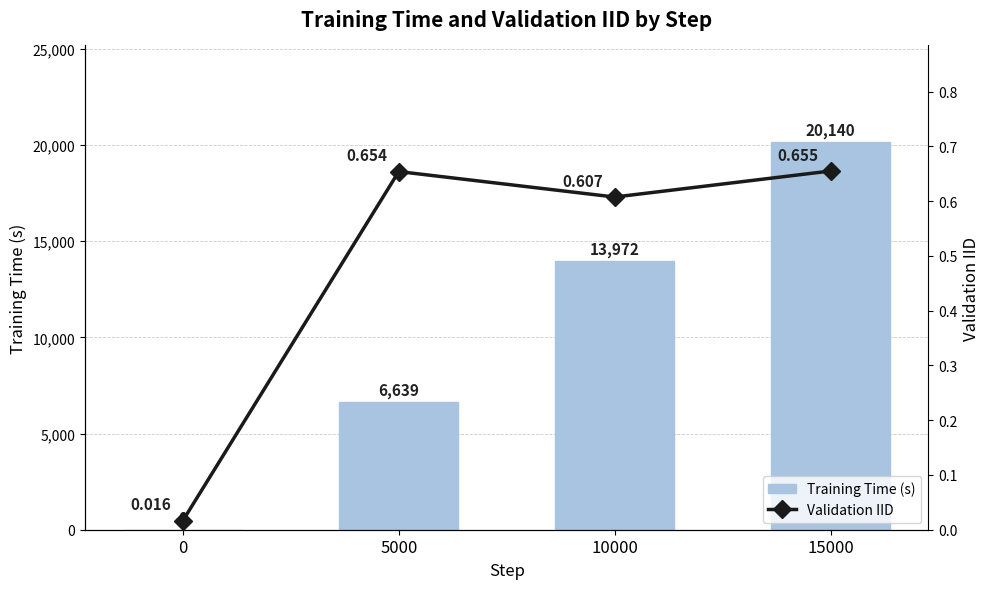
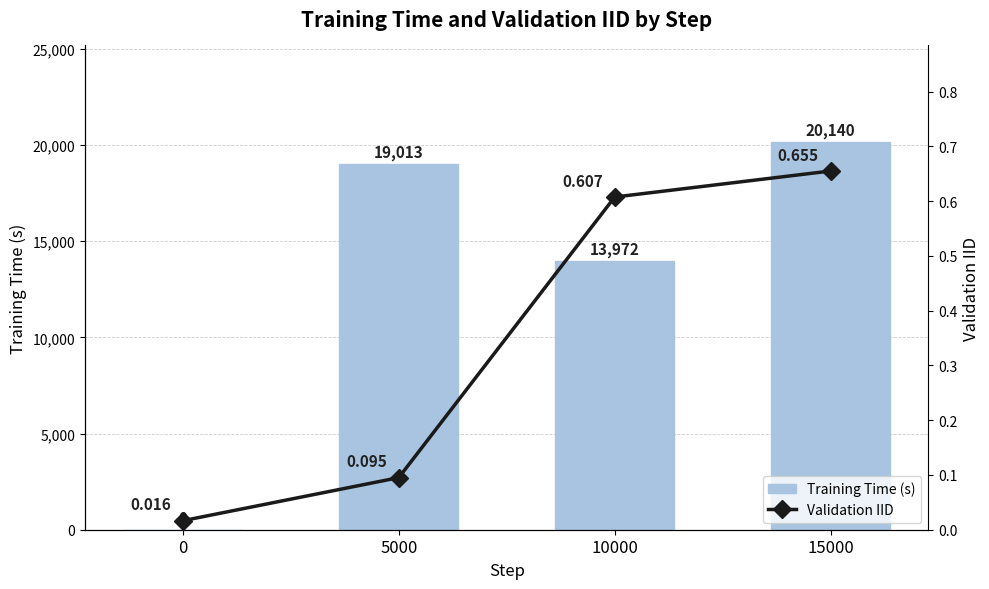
Training Time (s), 5000: 6,639 -> 19,013
Validation IID, 5000: 0.654 -> 0.095
